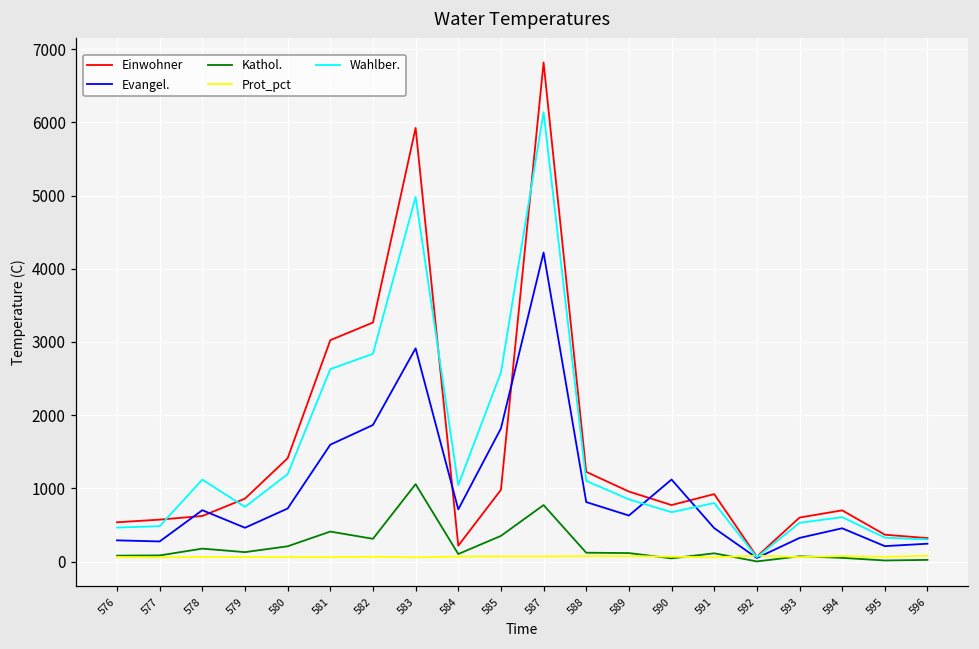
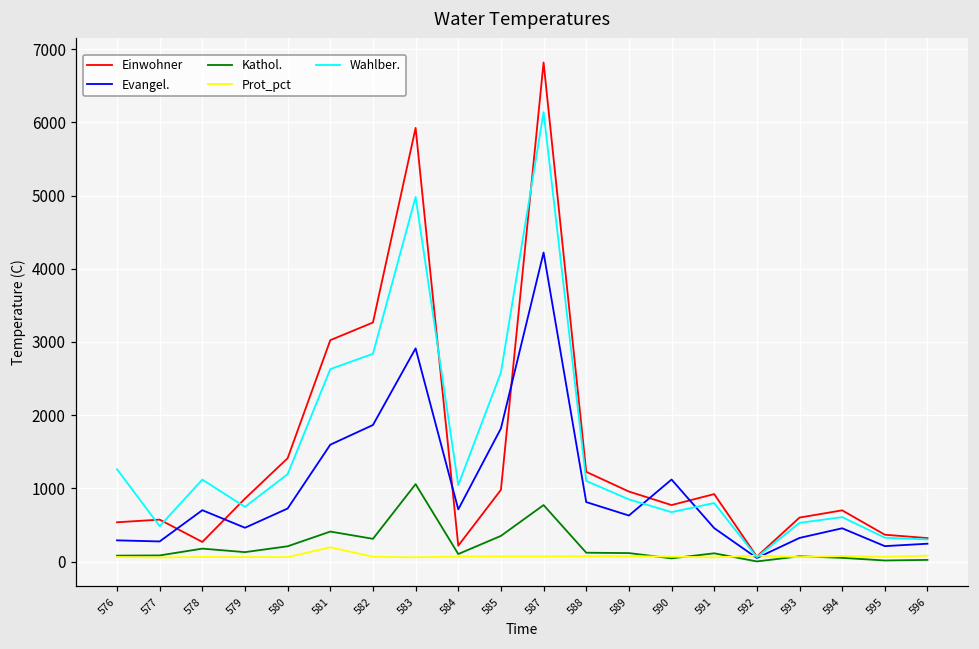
Wahlber., 576: 500 -> 1300
Einwohner, 578: 600 -> 300
Prot_pct, 581: 100 -> 200
